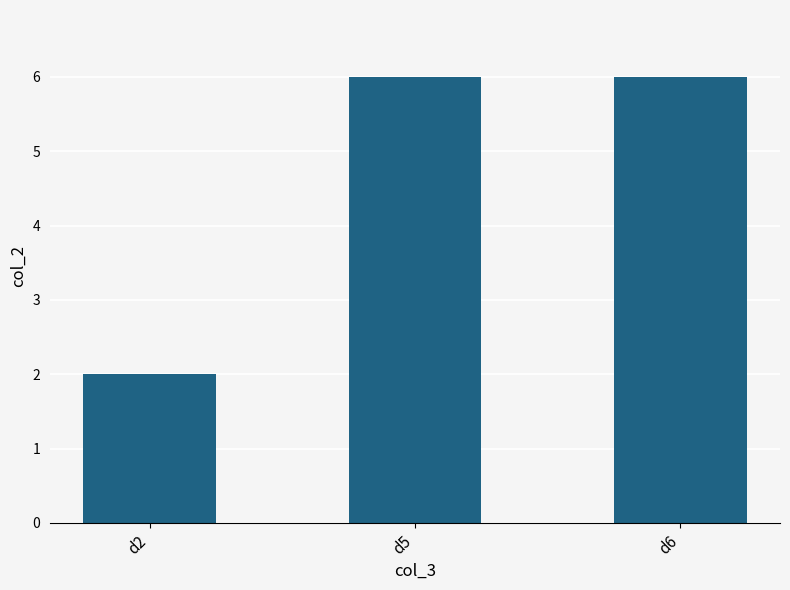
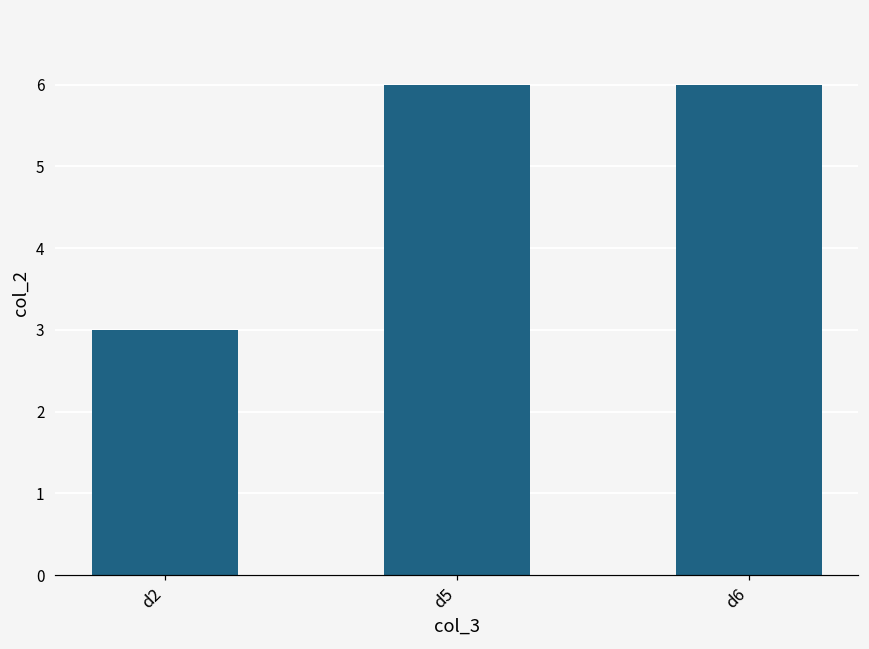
d2: 2 -> 3
